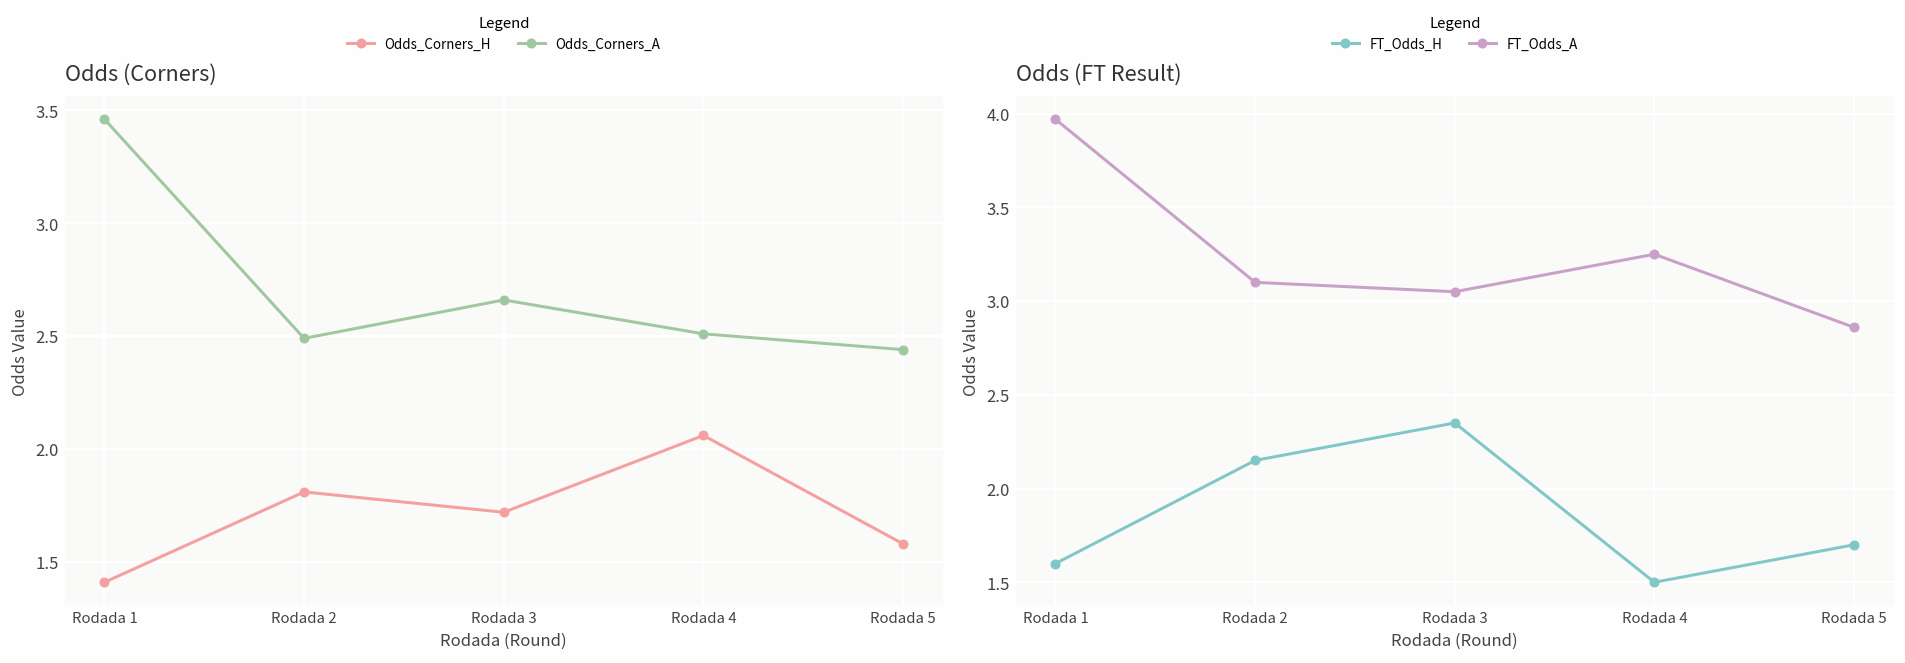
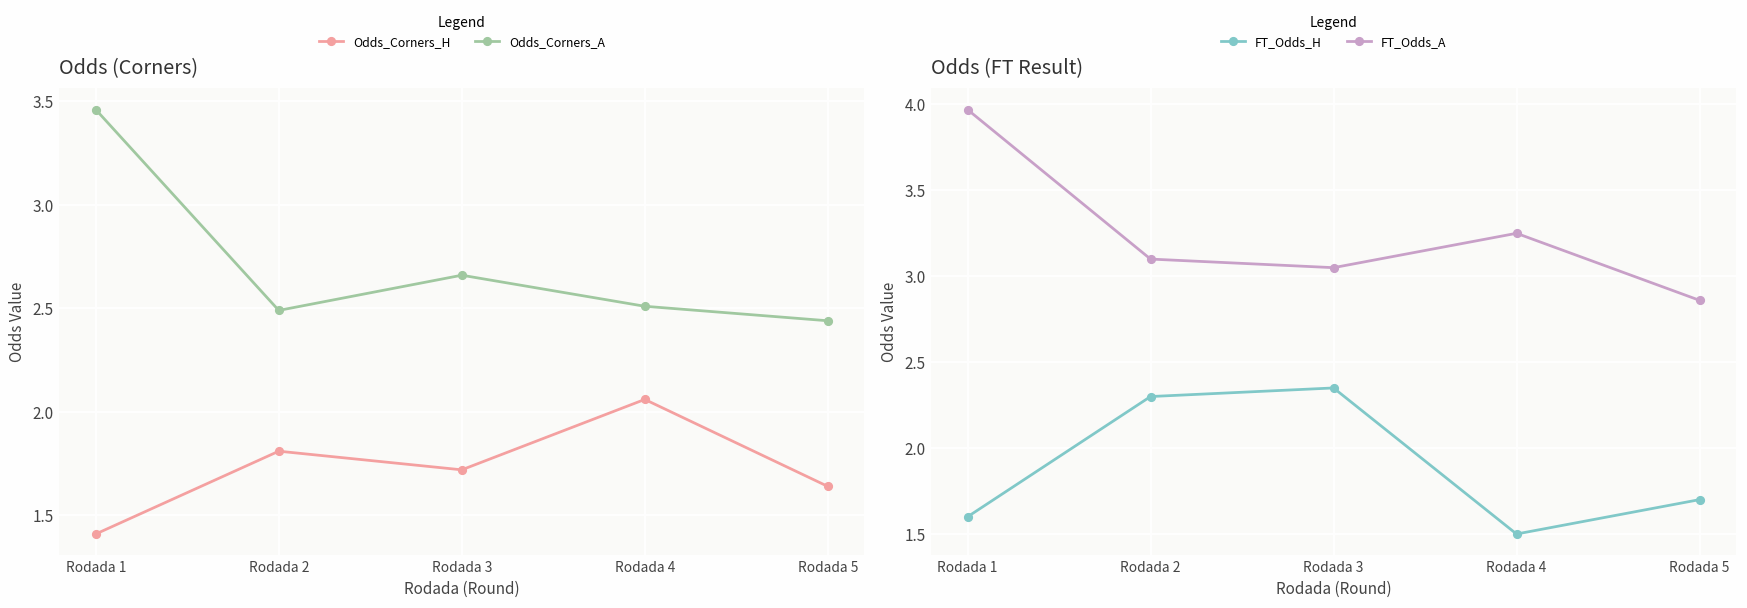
Odds (Corners), Odds_Corners_H, Rodada 5: 1.58 -> 1.64
Odds (FT Result), FT_Odds_H, Rodada 2: 2.15 -> 2.30
